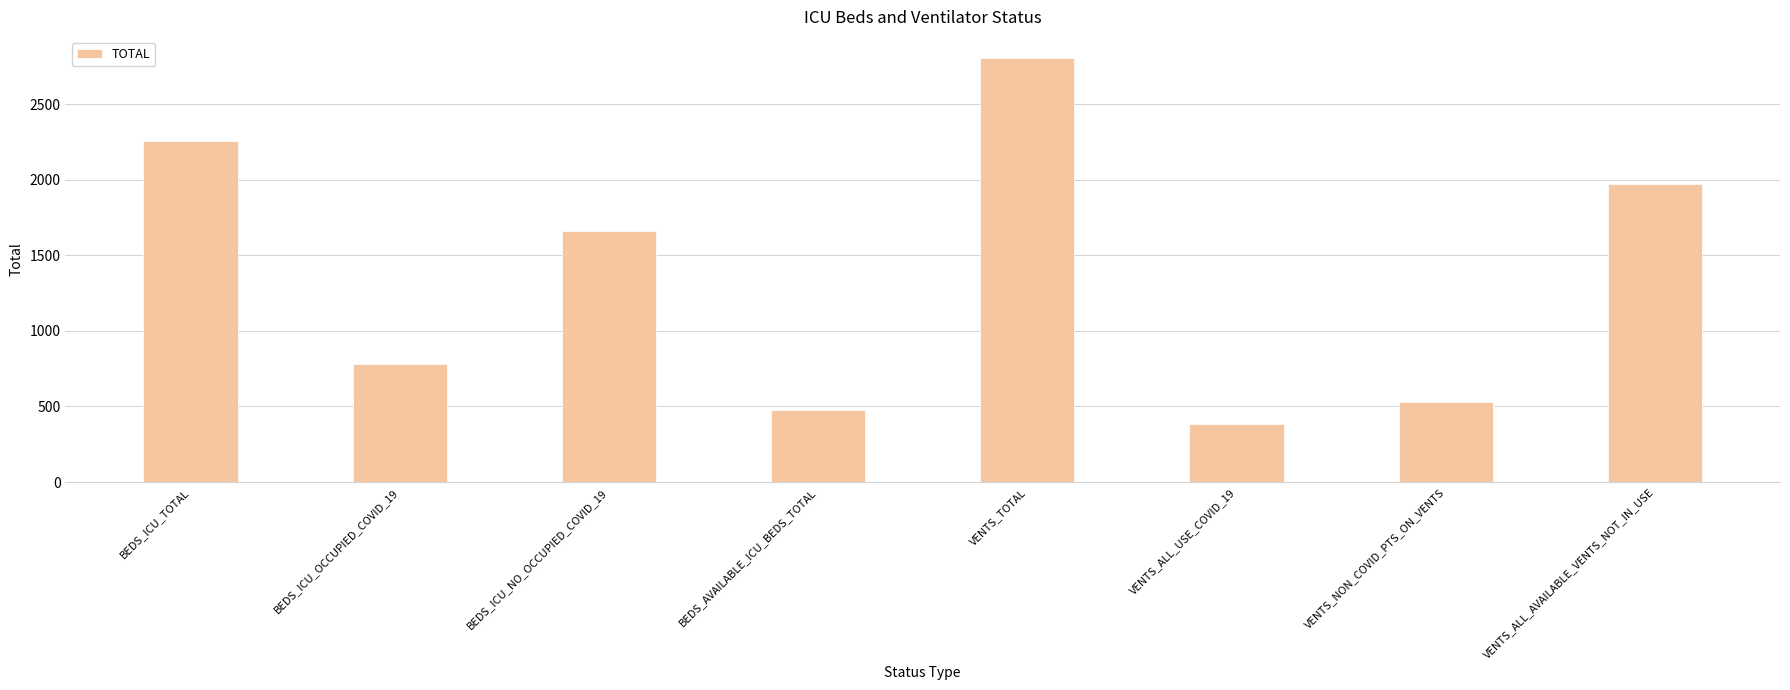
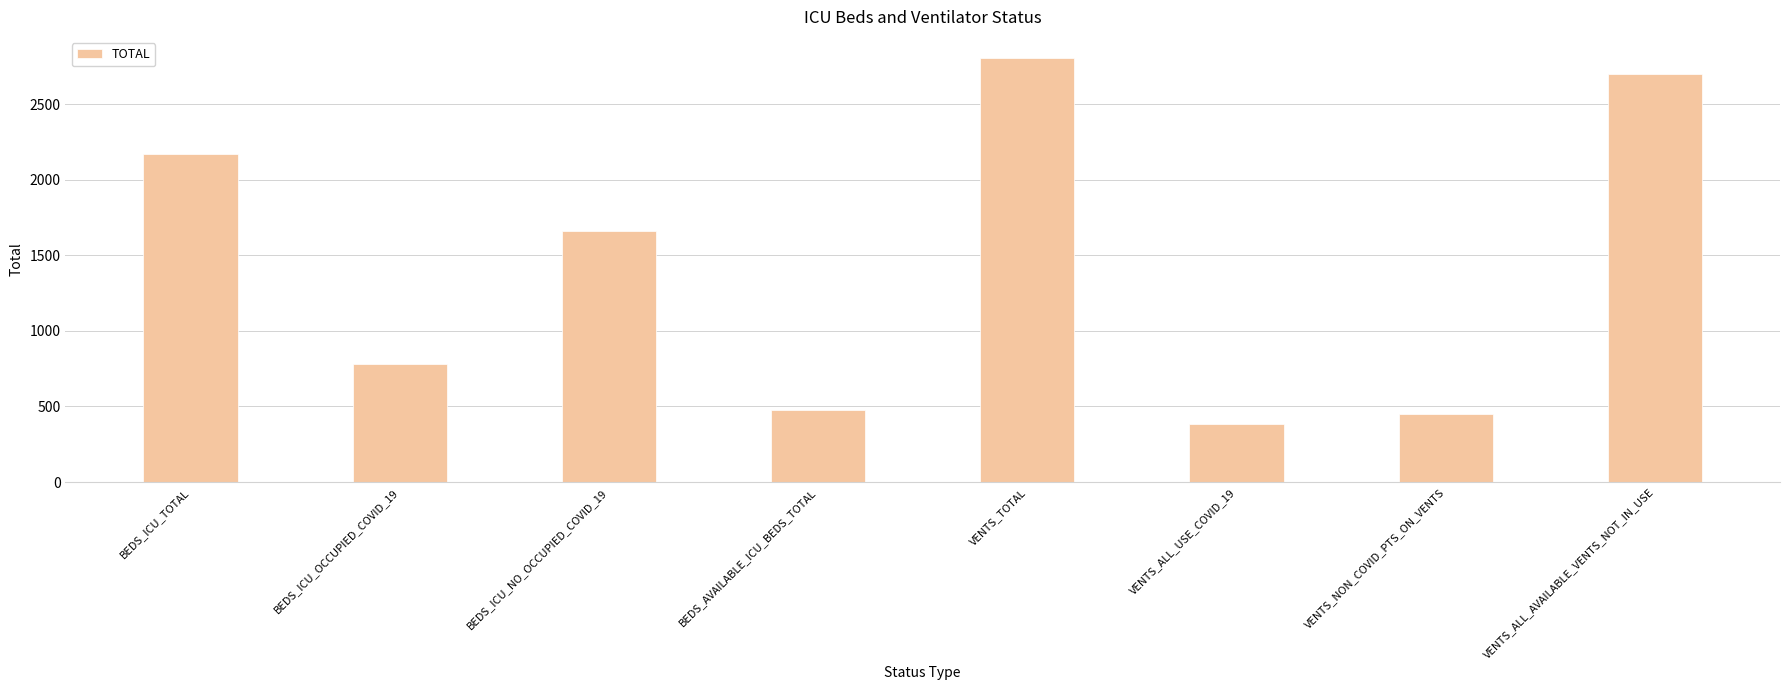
BEDS_ICU_TOTAL: 2260 -> 2170
VENTS_NON_COVID_PTS_ON_VENTS: 530 -> 450
VENTS_ALL_AVAILABLE_VENTS_NOT_IN_USE: 1970 -> 2700
